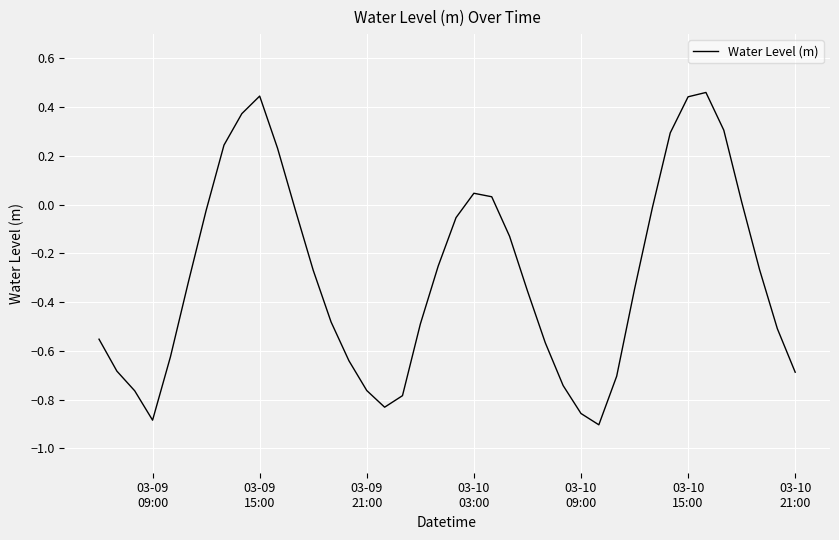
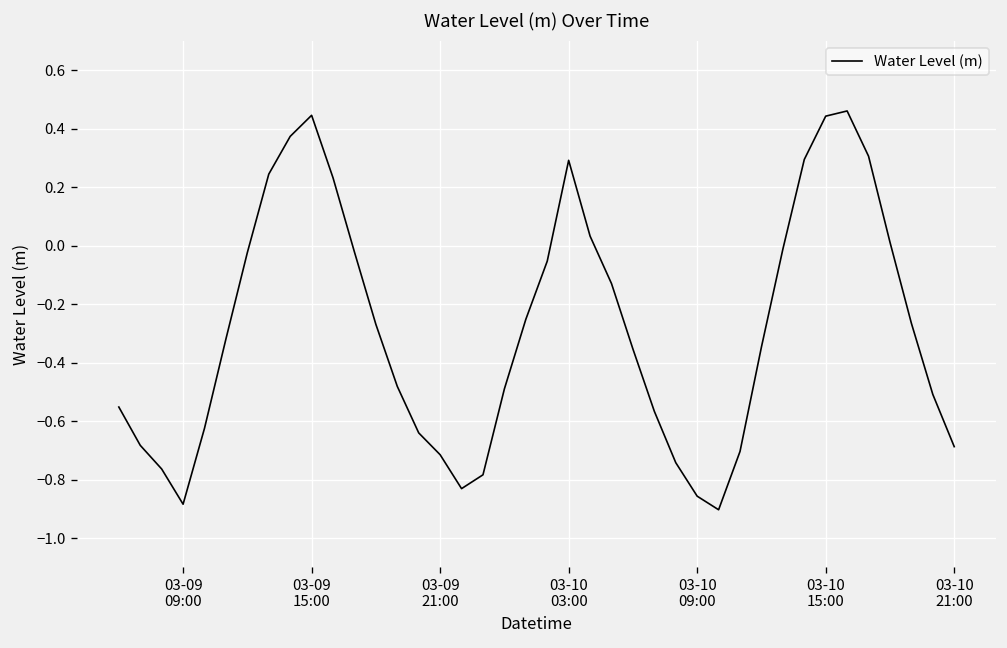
03-09 21:00: -0.76 -> -0.72
03-10 03:00: 0.05 -> 0.29
